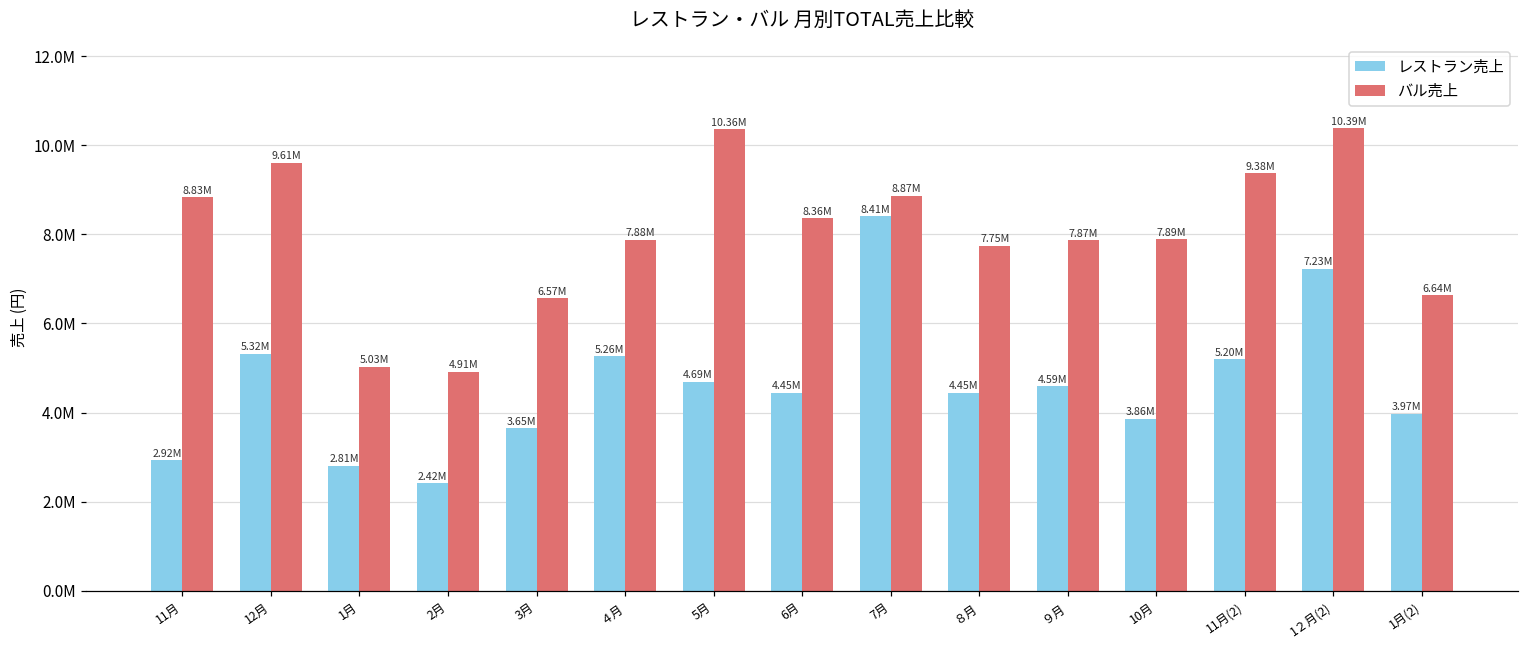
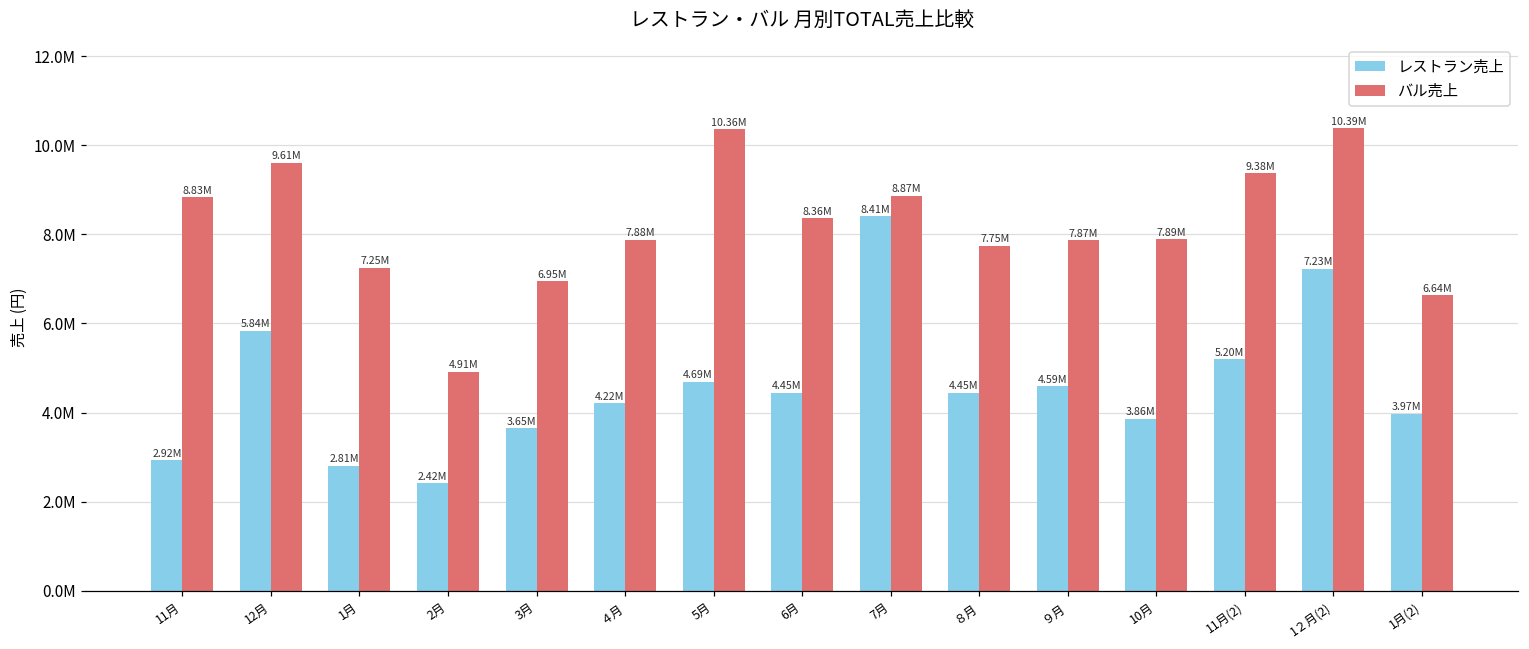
レストラン売上, 12月: 5.32M -> 5.84M
バル売上, 1月: 5.03M -> 7.25M
バル売上, 3月: 6.57M -> 6.95M
レストラン売上, ４月: 5.26M -> 4.22M
